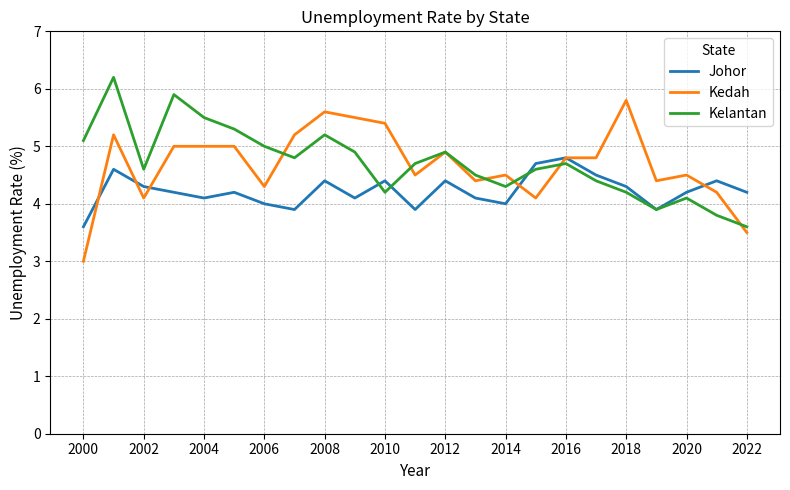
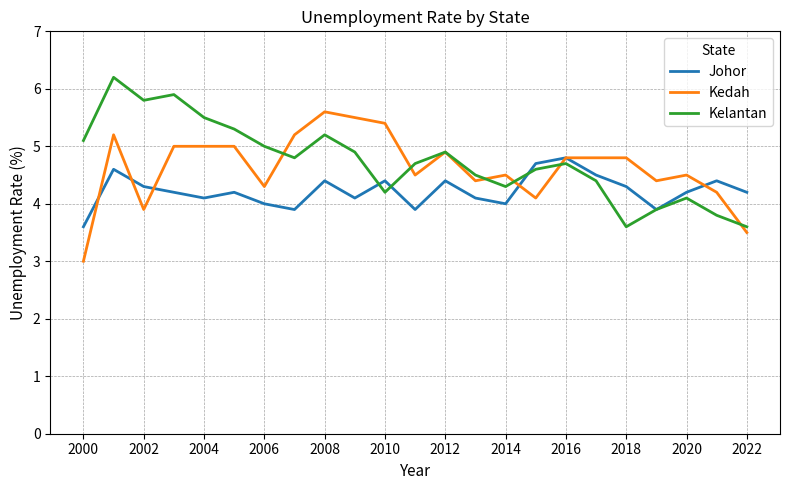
Kedah, 2002: 4.1 -> 3.9
Kelantan, 2002: 4.6 -> 5.8
Kedah, 2018: 5.8 -> 4.8
Kelantan, 2018: 4.2 -> 3.6
